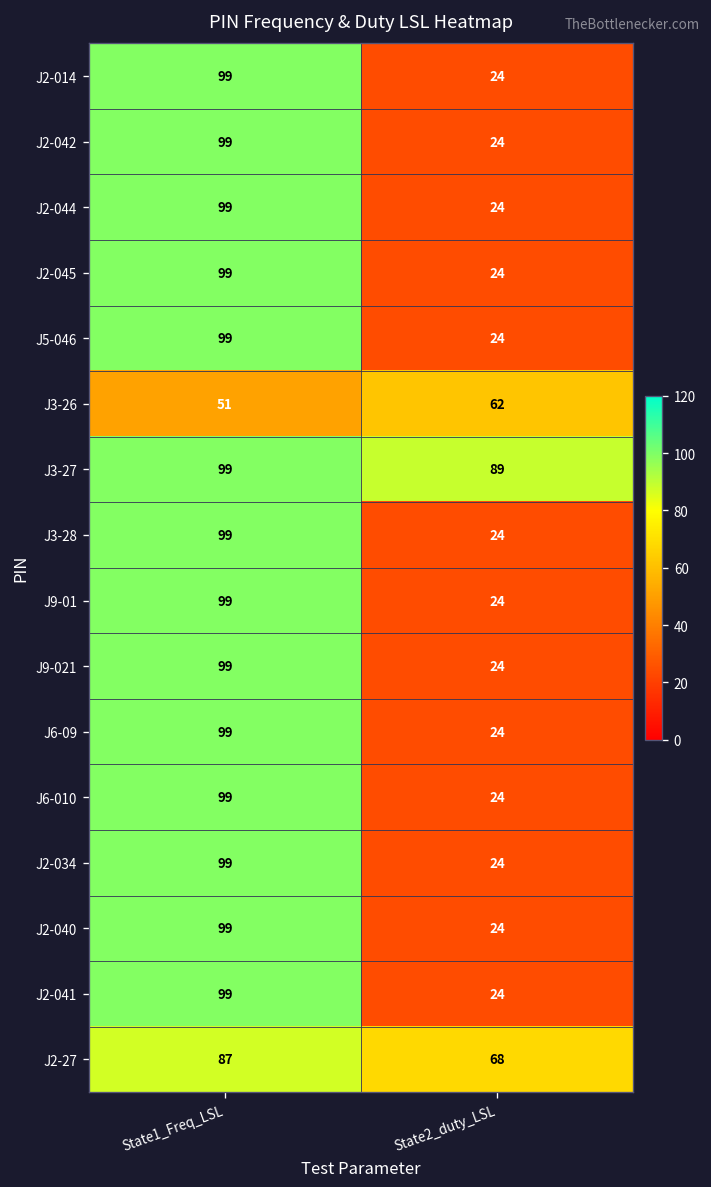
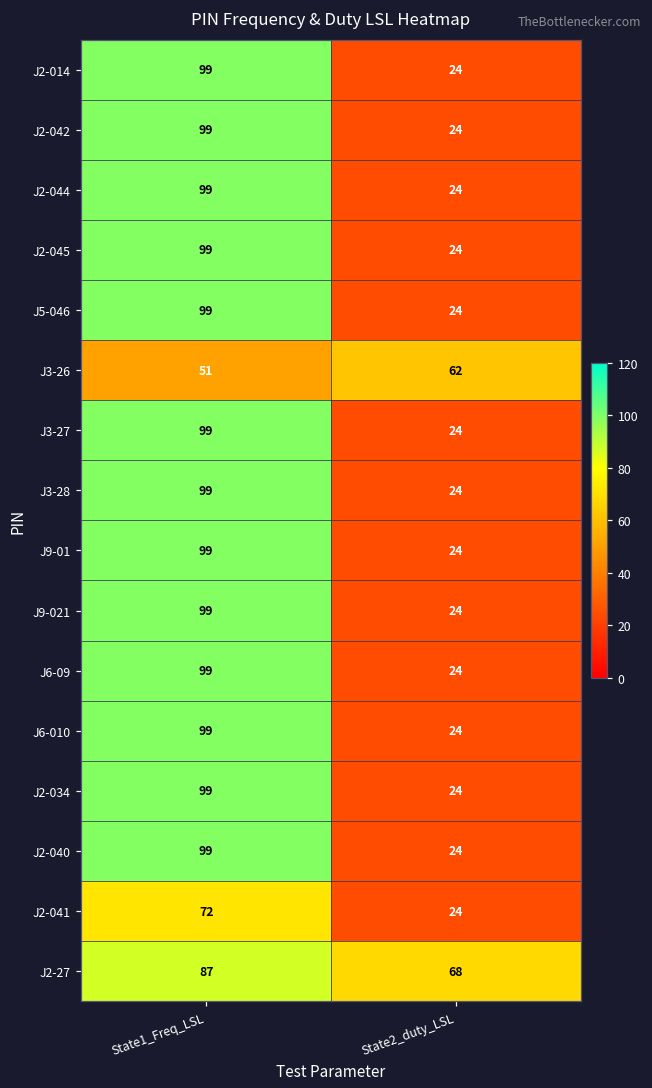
J3-27, State2_duty_LSL: 89 -> 24
J2-041, State1_Freq_LSL: 99 -> 72
